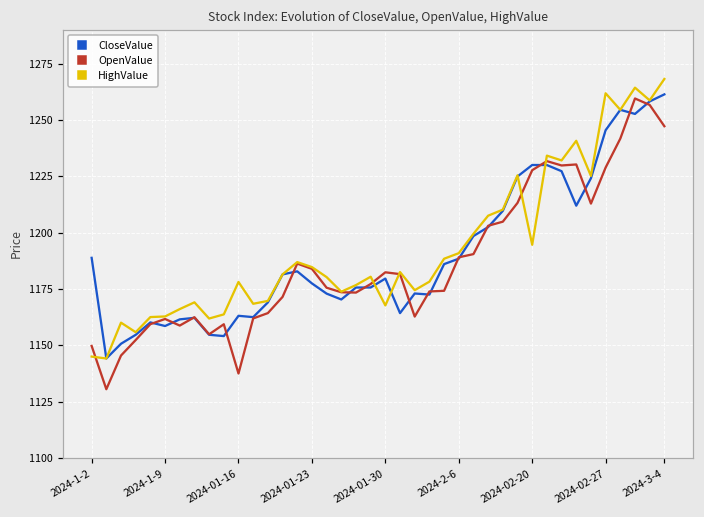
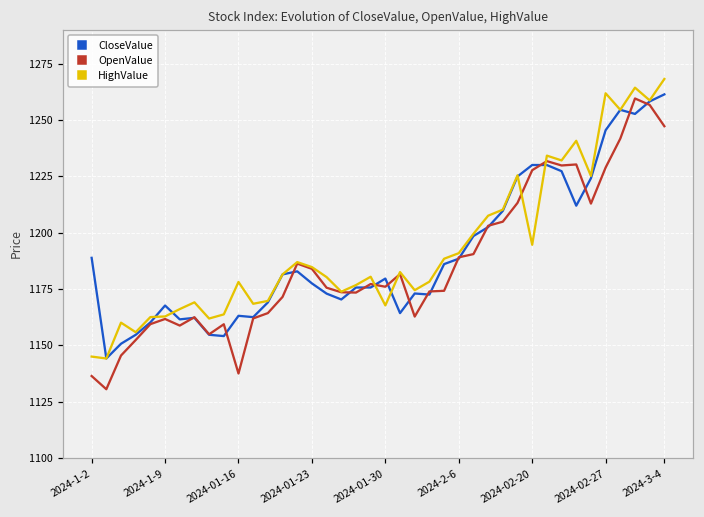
OpenValue, 2024-1-2: 1150 -> 1136
CloseValue, 2024-1-9: 1159 -> 1168
OpenValue, 2024-01-30: 1182 -> 1176
